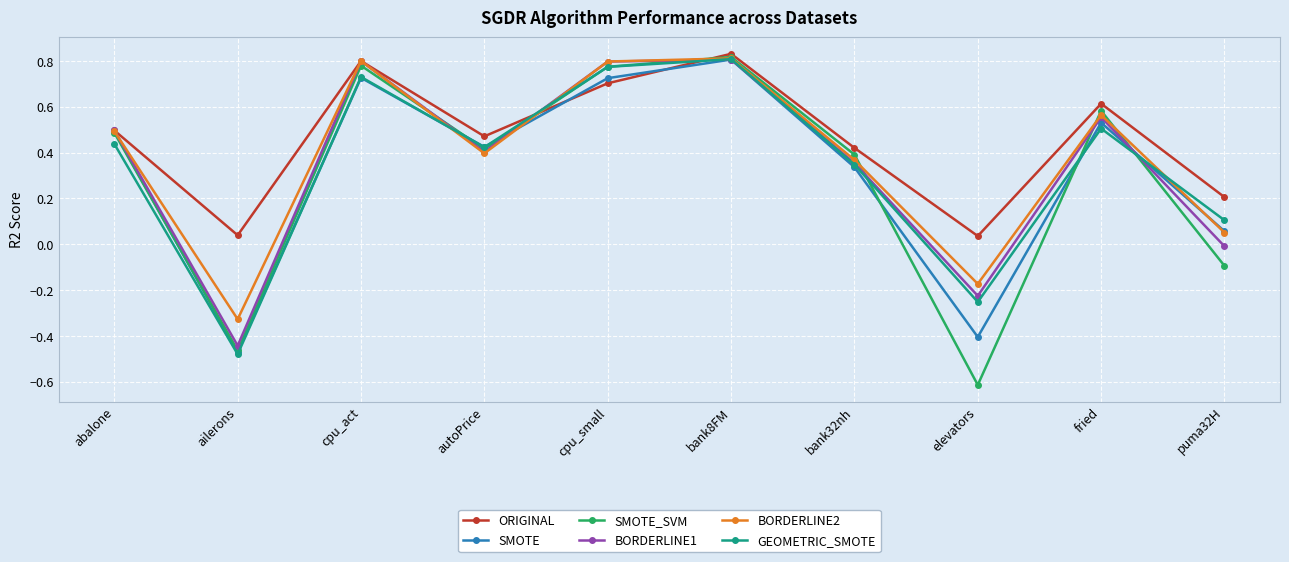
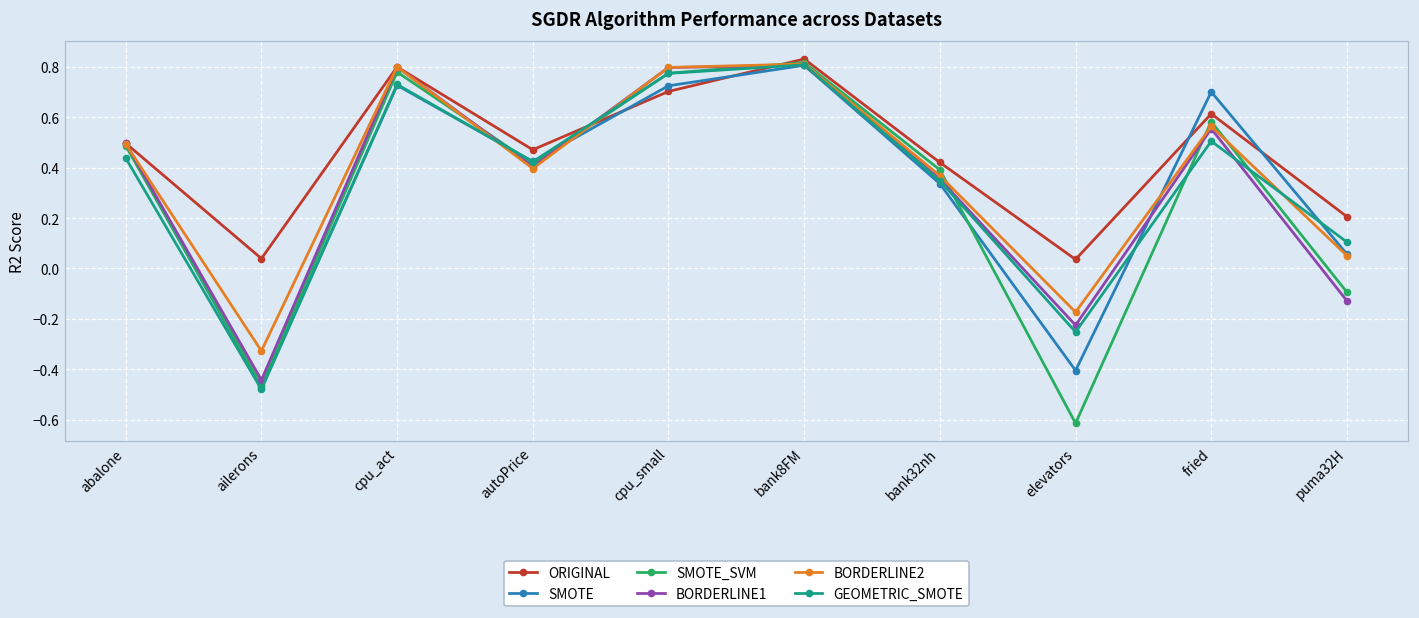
SMOTE, fried: 0.53 -> 0.70
BORDERLINE1, puma32H: -0.01 -> -0.13
